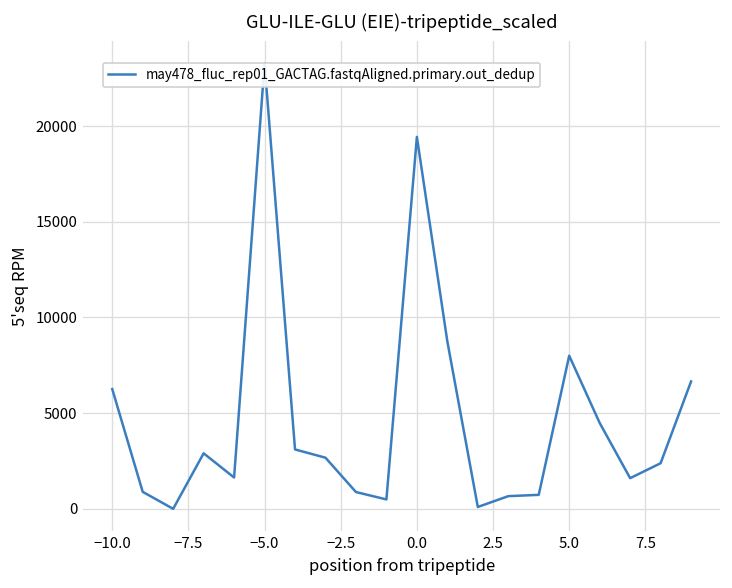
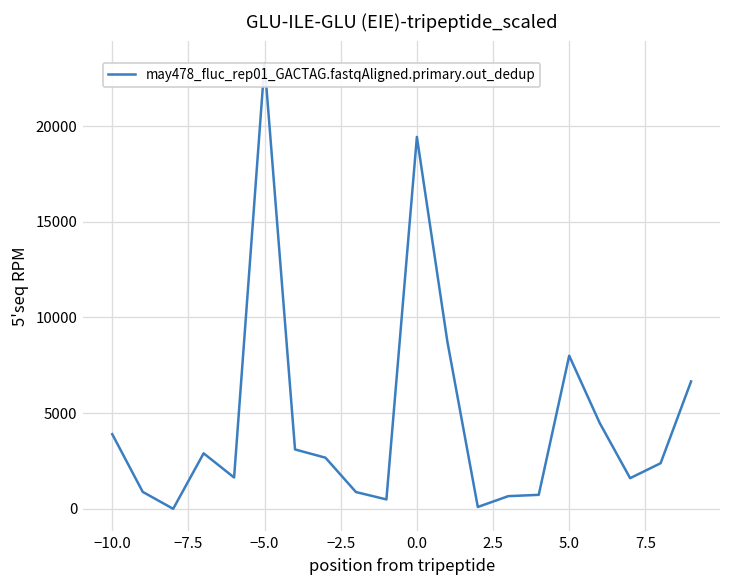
−10.0: 6300 -> 3900
